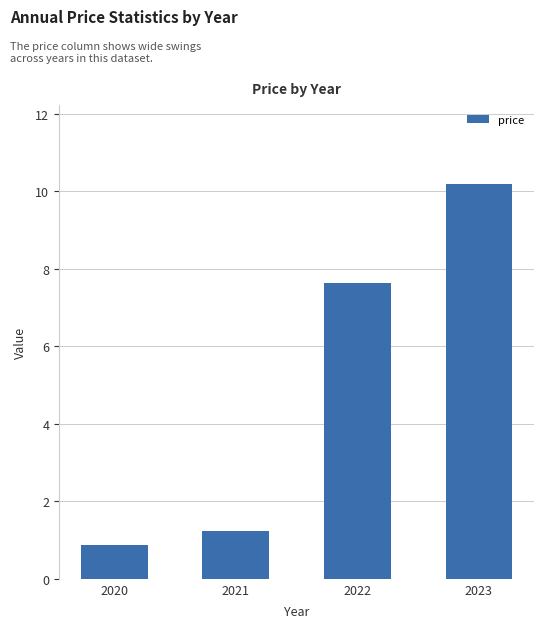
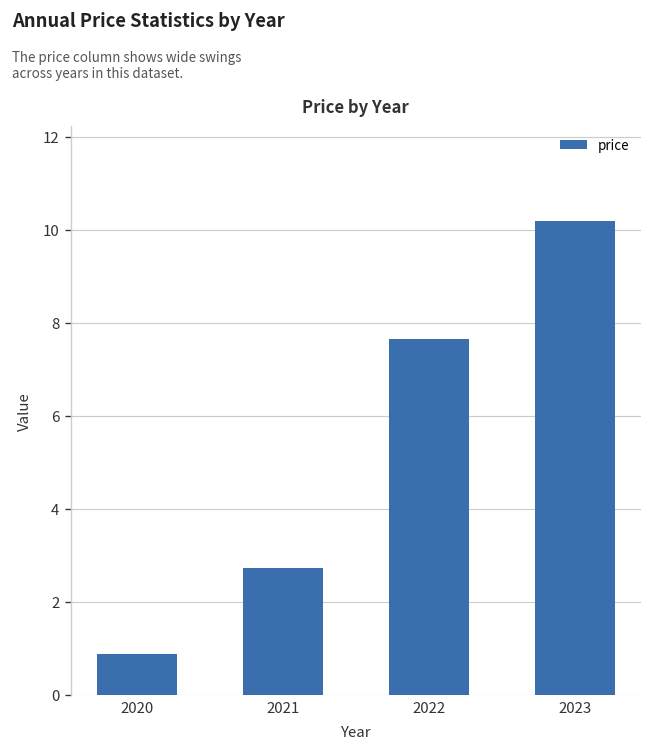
2021: 1.2 -> 2.7
